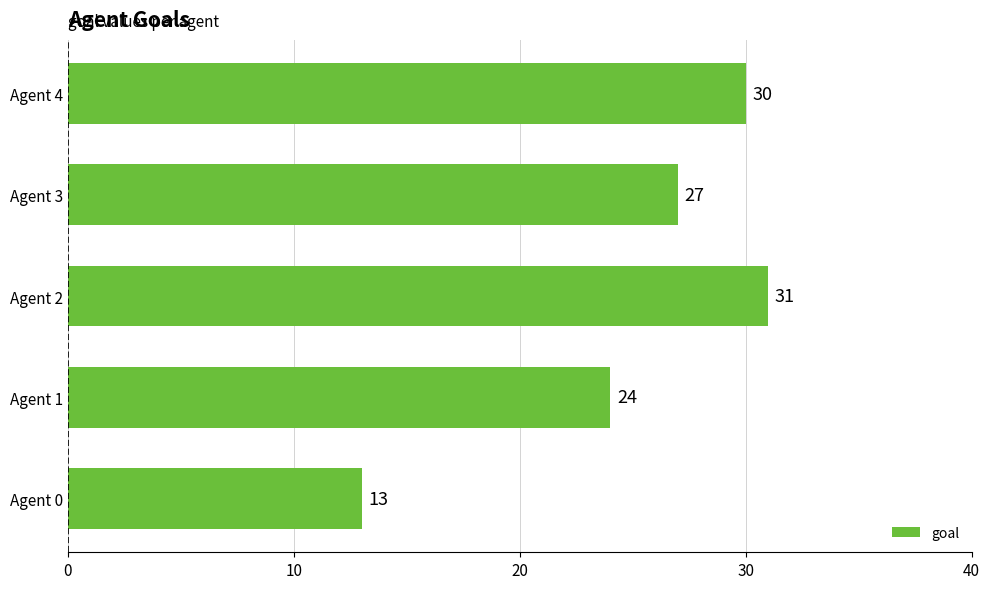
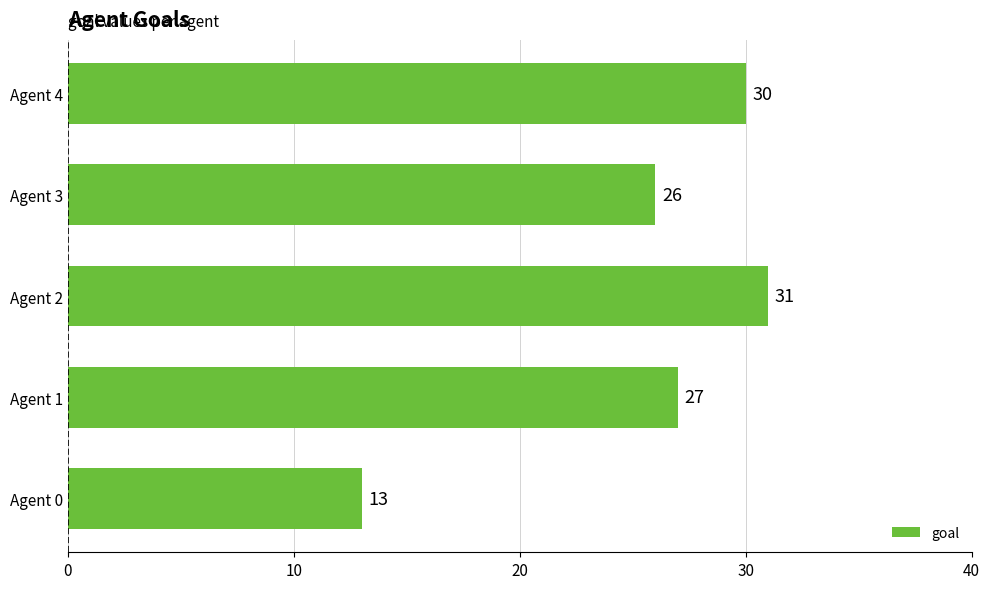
Agent 3: 27 -> 26
Agent 1: 24 -> 27
